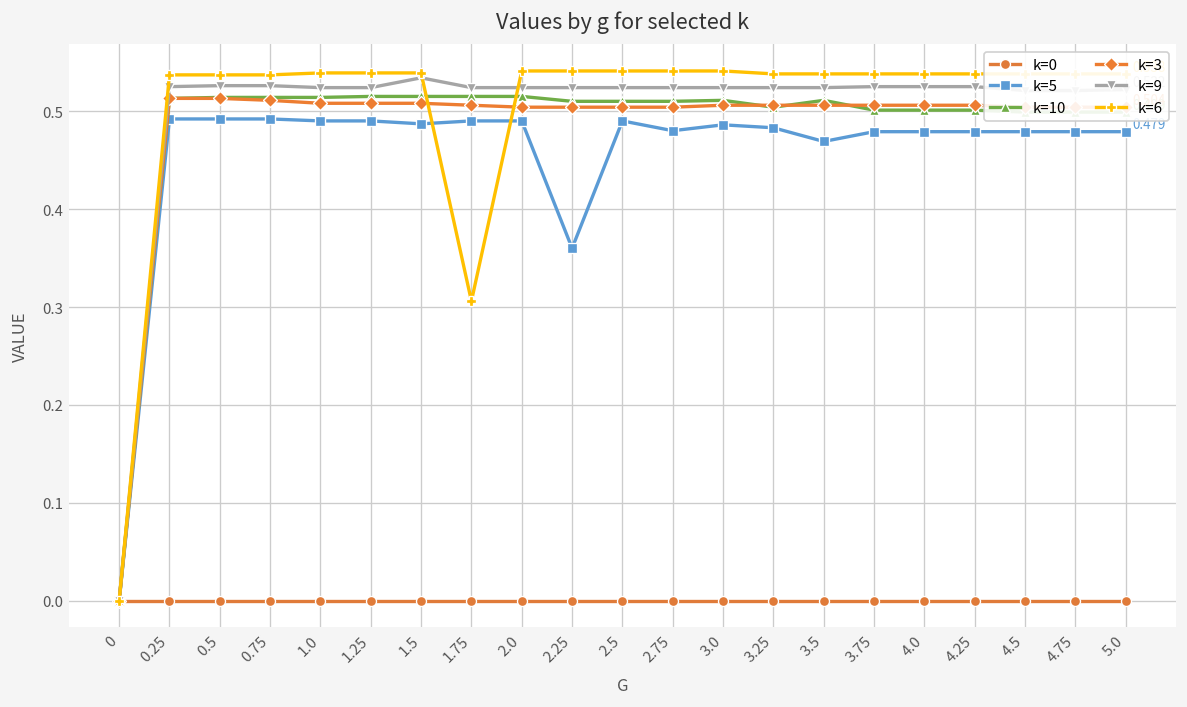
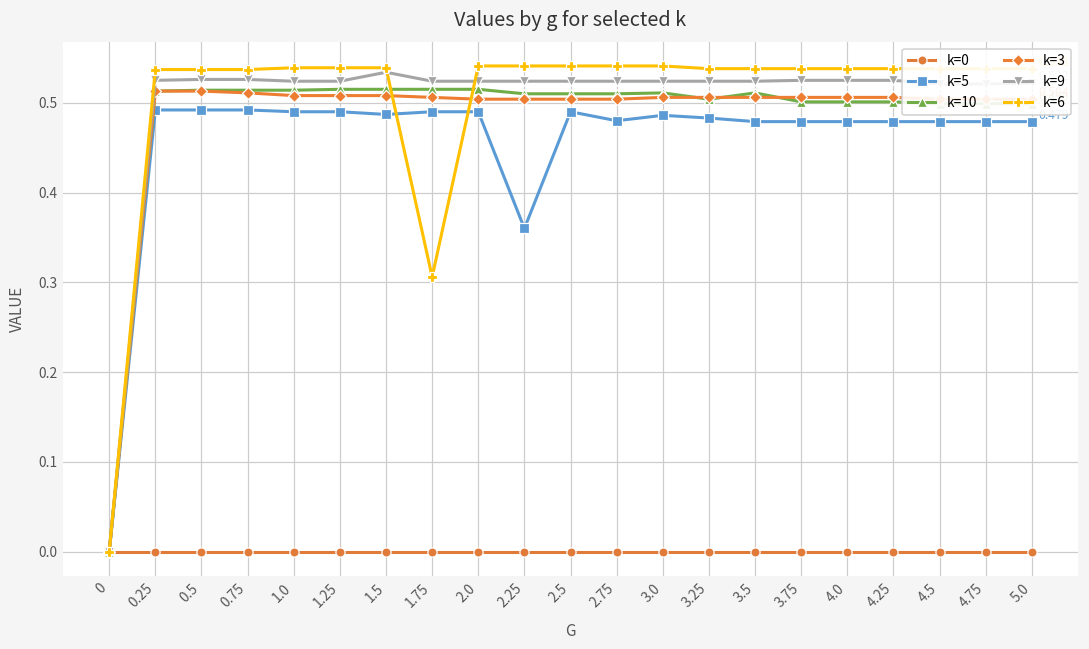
k=5, 3.5: 0.47 -> 0.48
